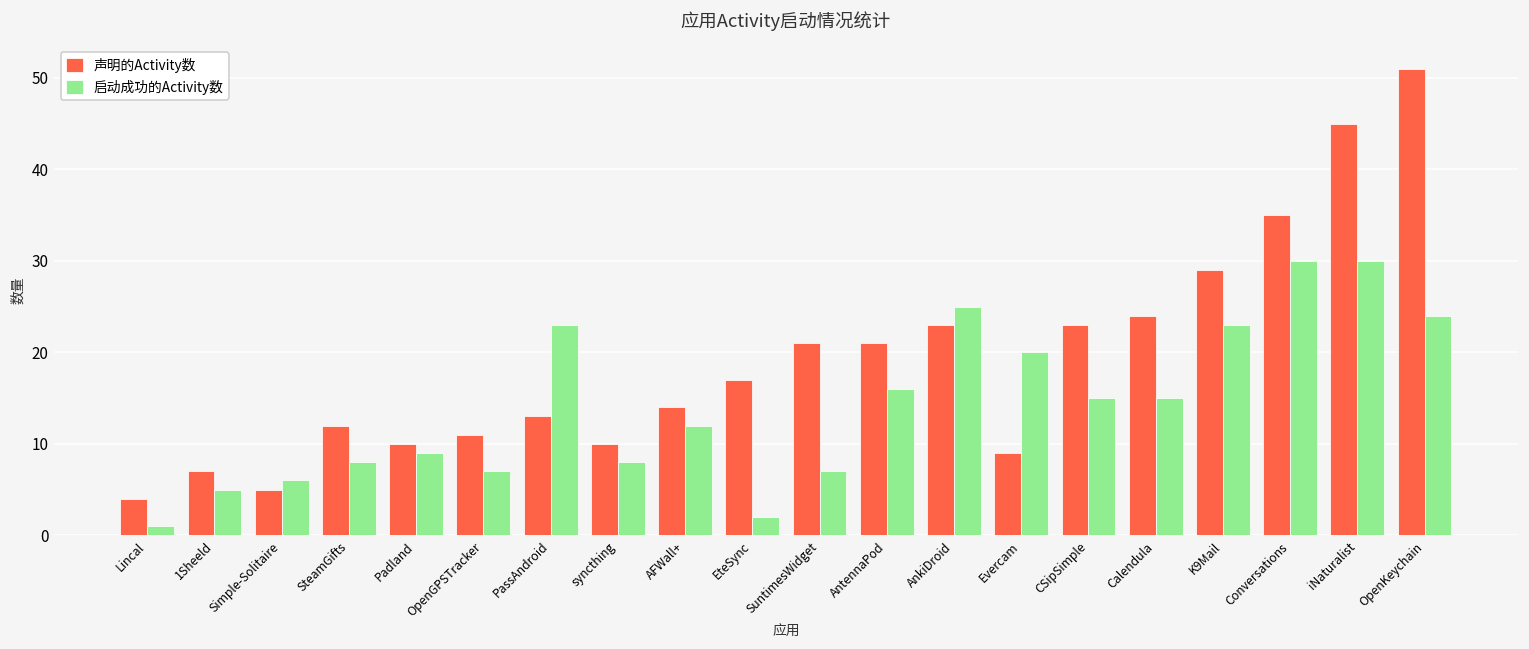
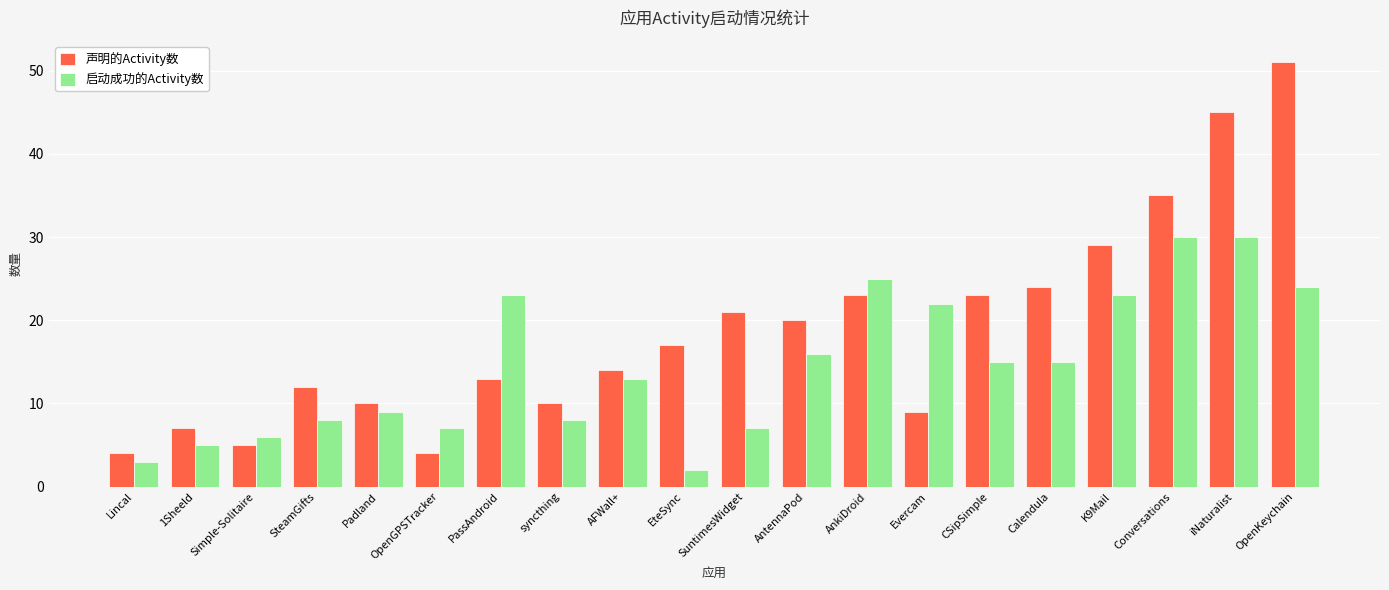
启动成功的Activity数, Lincal: 1 -> 3
声明的Activity数, OpenGPSTracker: 11 -> 4
启动成功的Activity数, AFWall+: 12 -> 13
声明的Activity数, AntennaPod: 21 -> 20
启动成功的Activity数, Evercam: 20 -> 22
